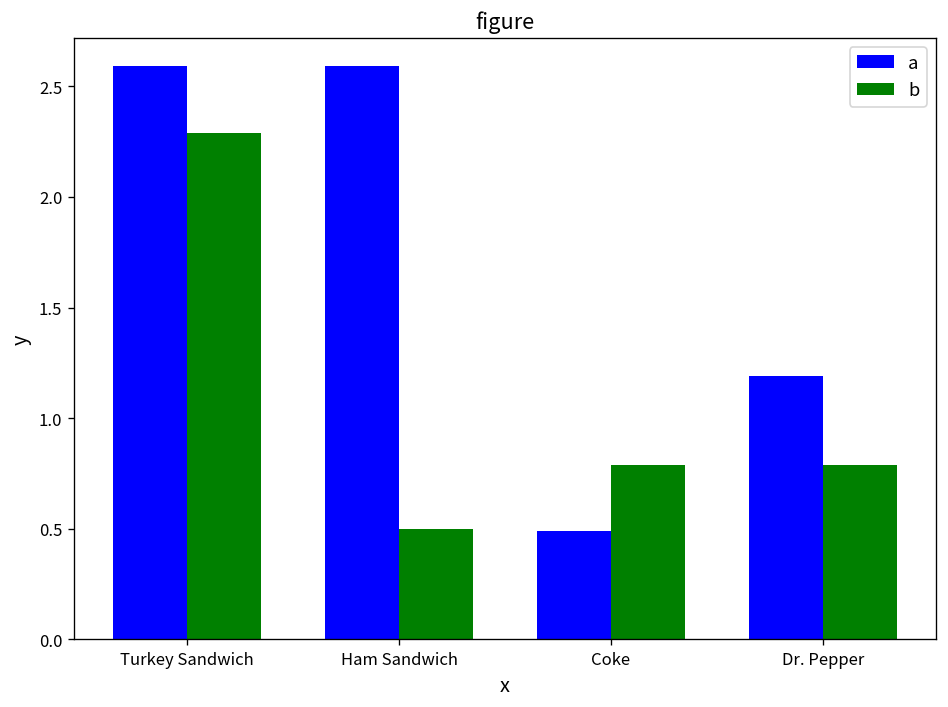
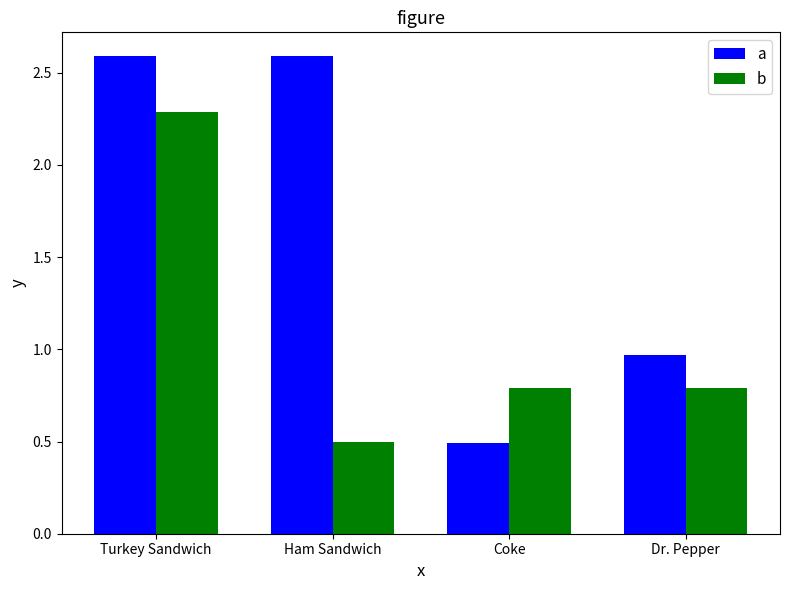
a, Dr. Pepper: 1.19 -> 0.97
